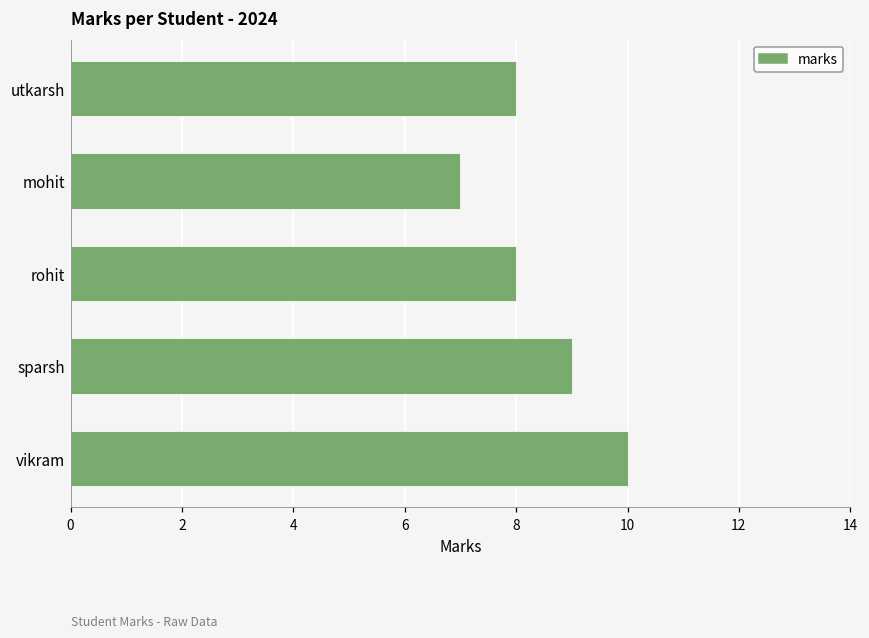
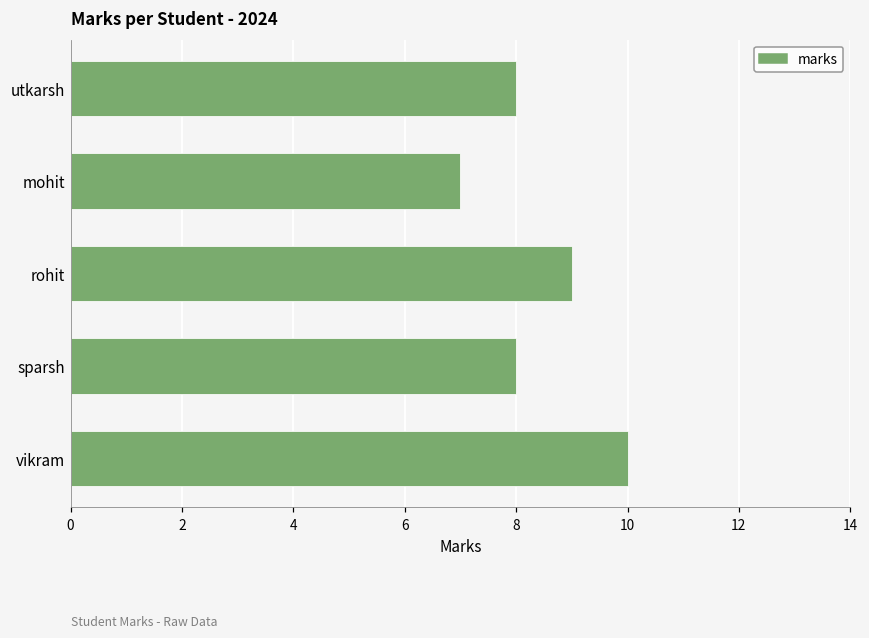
rohit: 8 -> 9
sparsh: 9 -> 8
